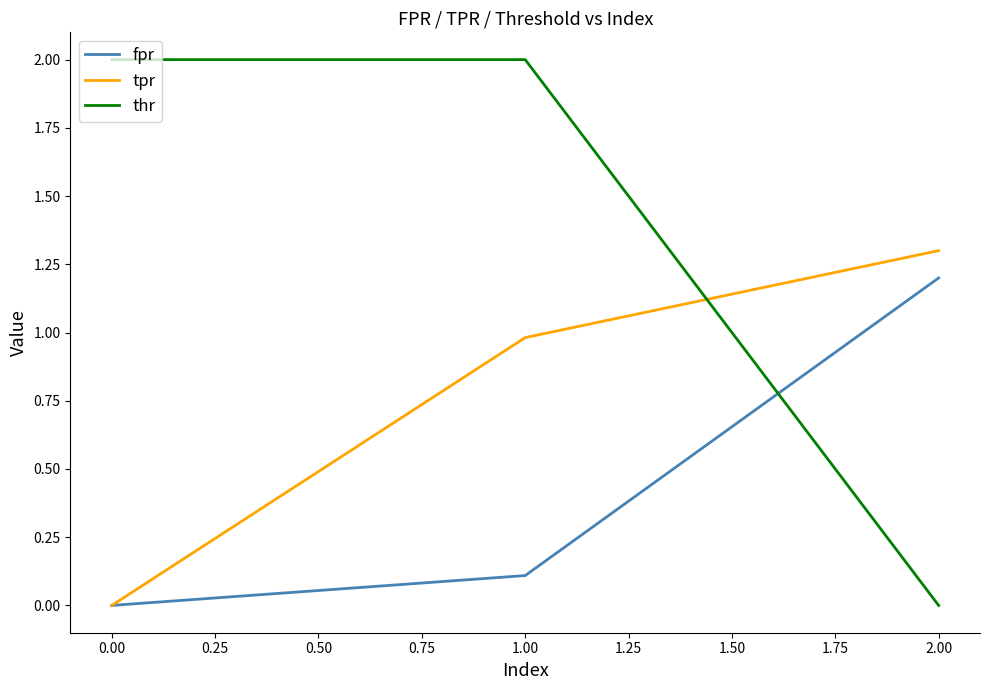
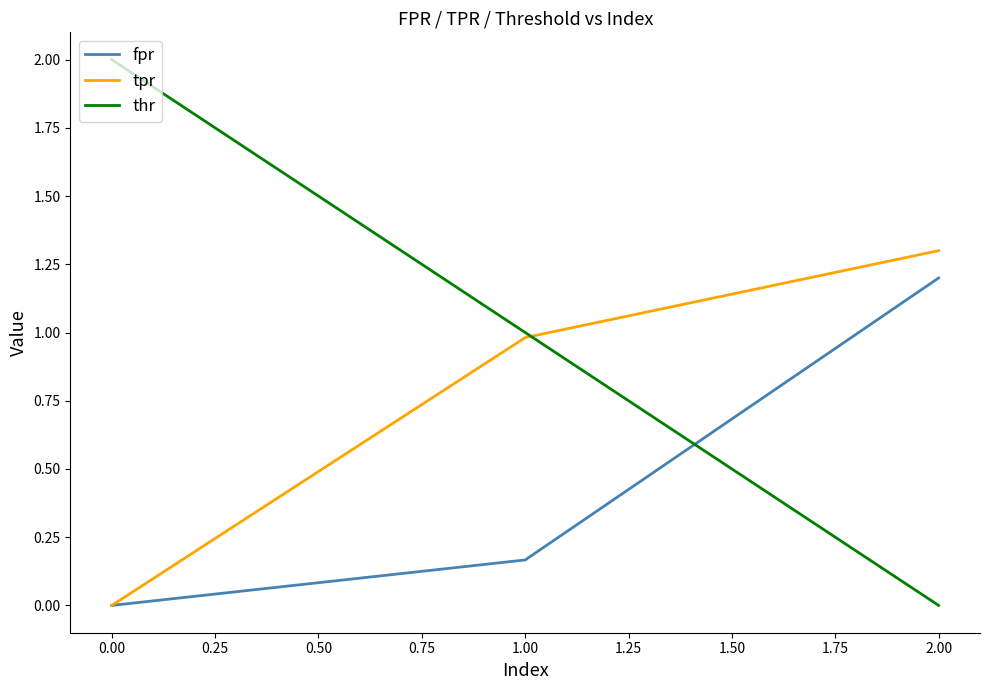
fpr, 1.00: 0.11 -> 0.17
thr, 1.00: 2 -> 1
